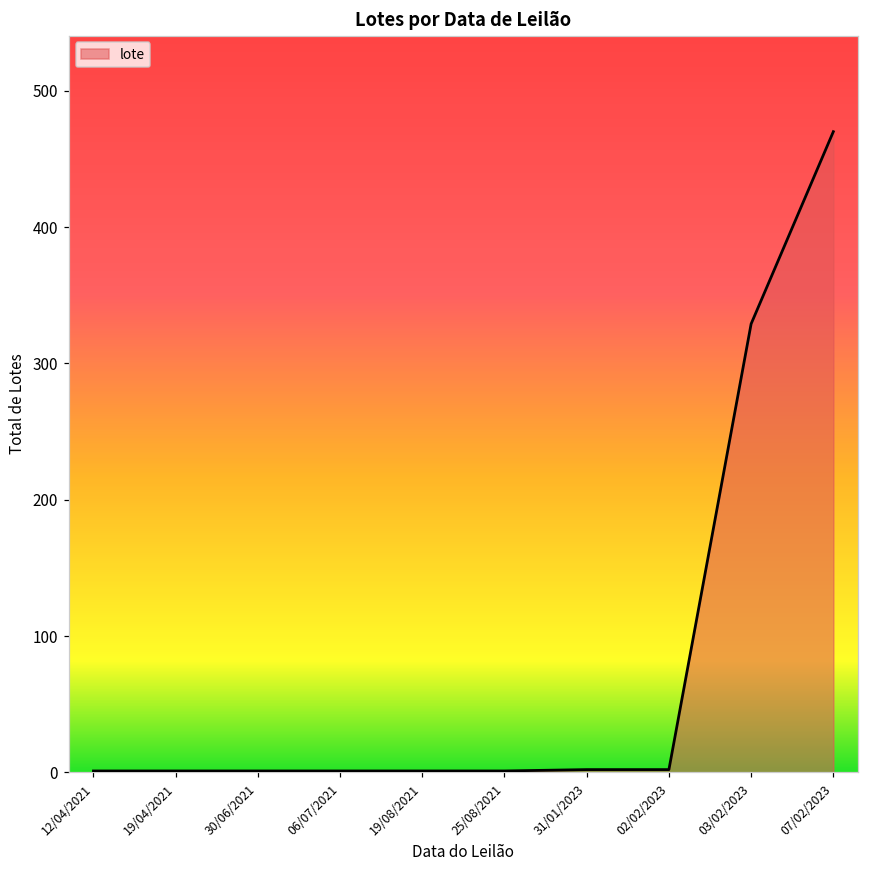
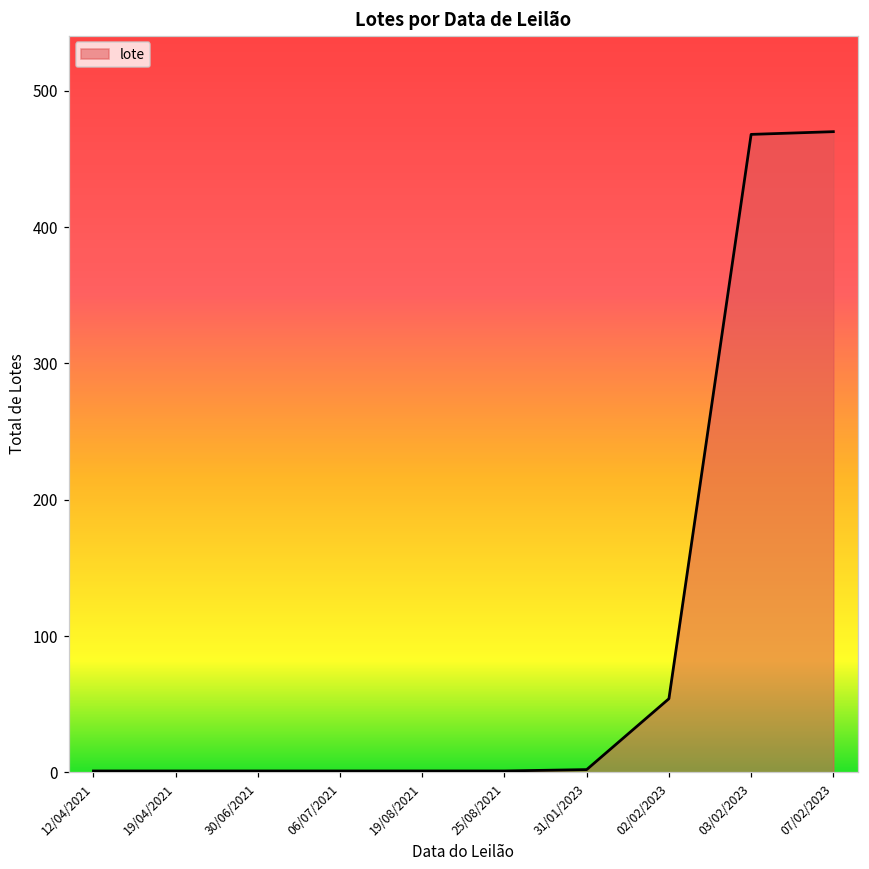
02/02/2023: 2 -> 54
03/02/2023: 329 -> 468
